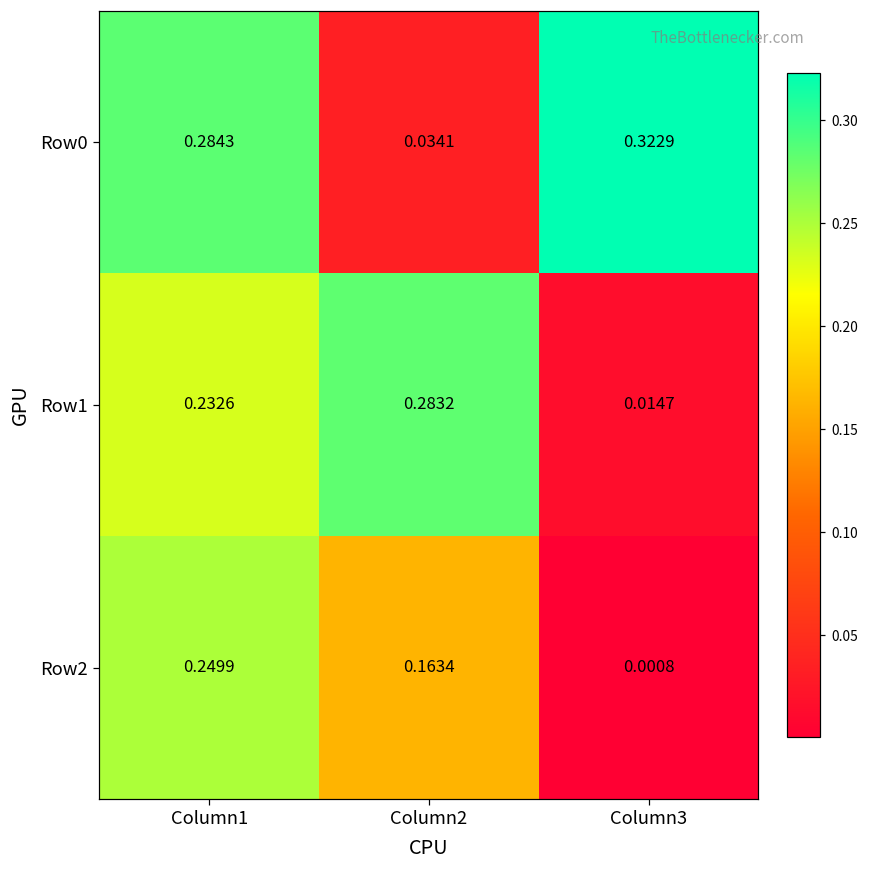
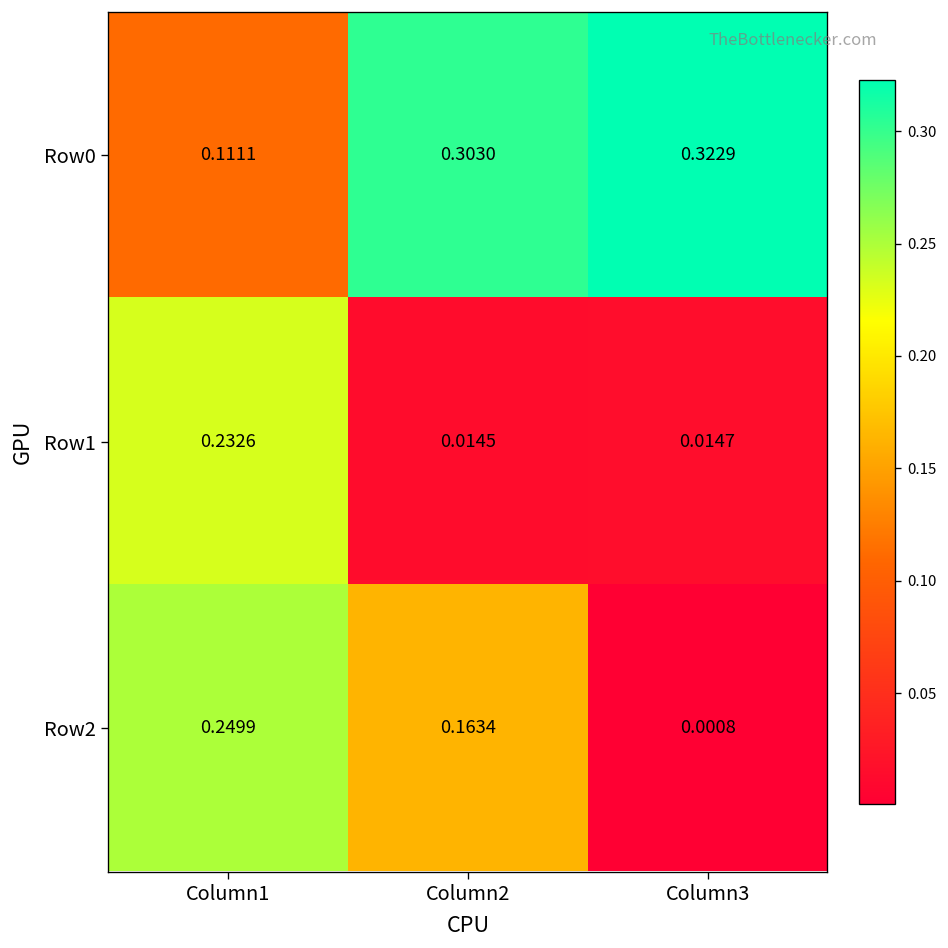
Row0, Column1: 0.2843 -> 0.1111
Row0, Column2: 0.0341 -> 0.3030
Row1, Column2: 0.2832 -> 0.0145
